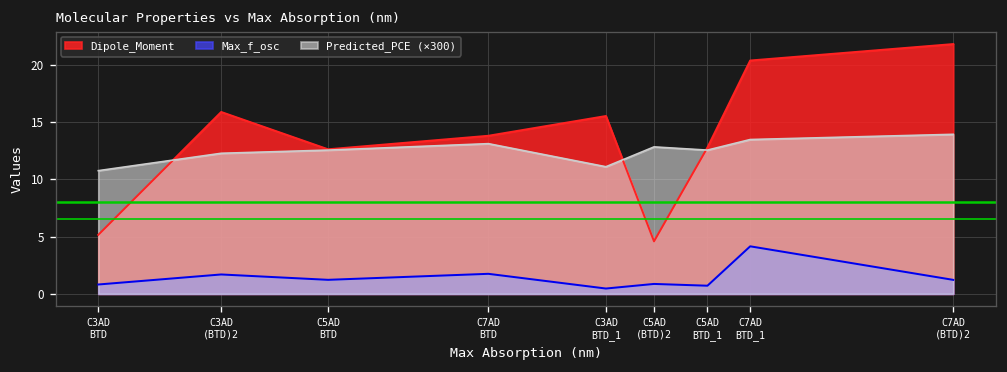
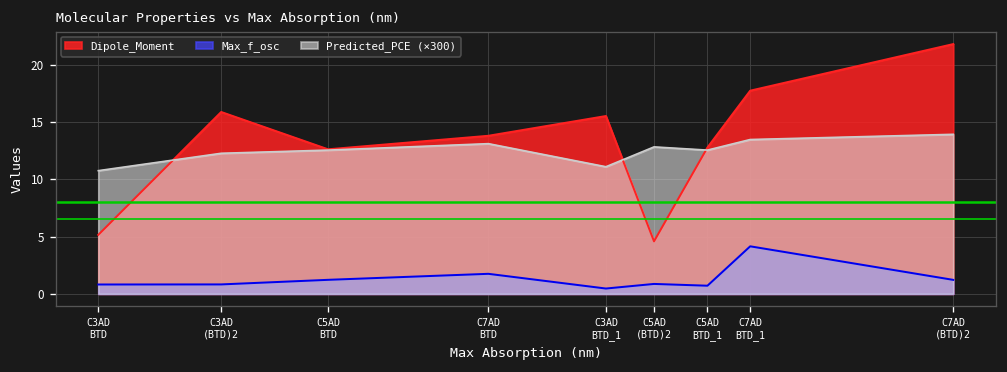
Max_f_osc, C3AD (BTD)2: 2 -> 1
Dipole_Moment, C7AD BTD_1: 20 -> 18
